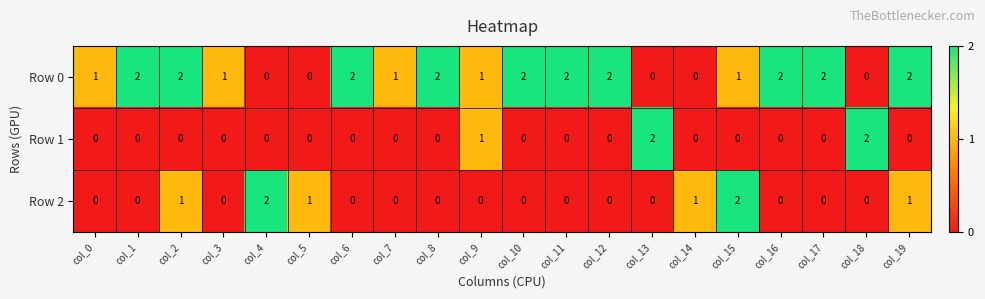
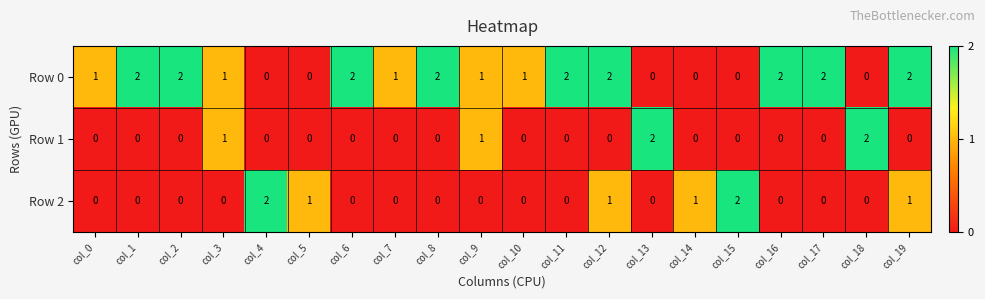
Row 0, col_10: 2 -> 1
Row 0, col_15: 1 -> 0
Row 1, col_3: 0 -> 1
Row 2, col_2: 1 -> 0
Row 2, col_12: 0 -> 1
